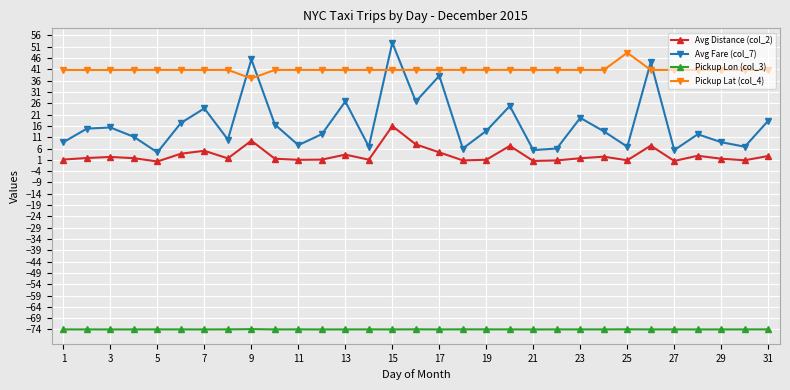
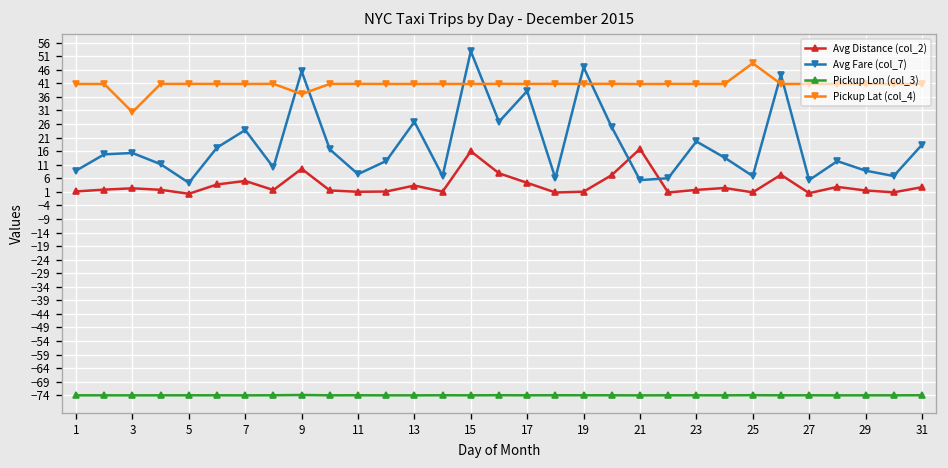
Pickup Lat (col_4), 3: 41 -> 30
Avg Fare (col_7), 19: 14 -> 47
Avg Distance (col_2), 21: 1 -> 17
